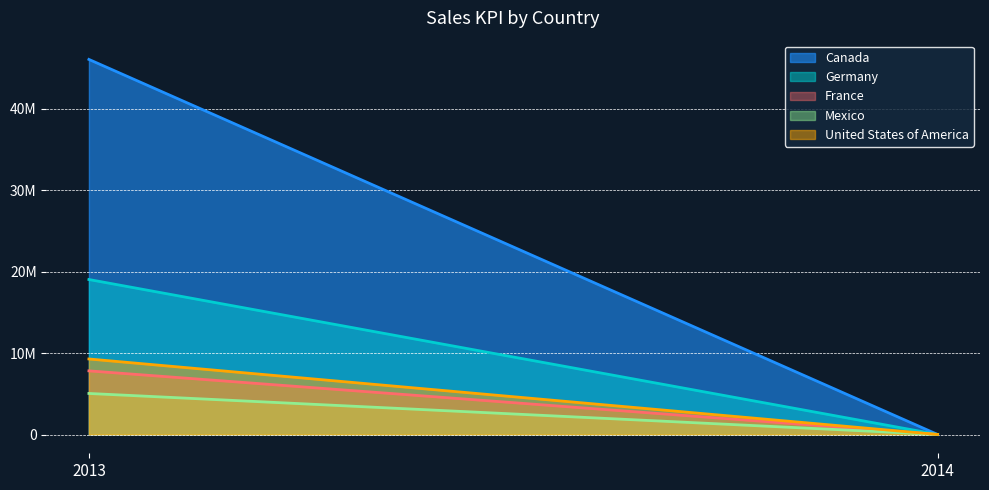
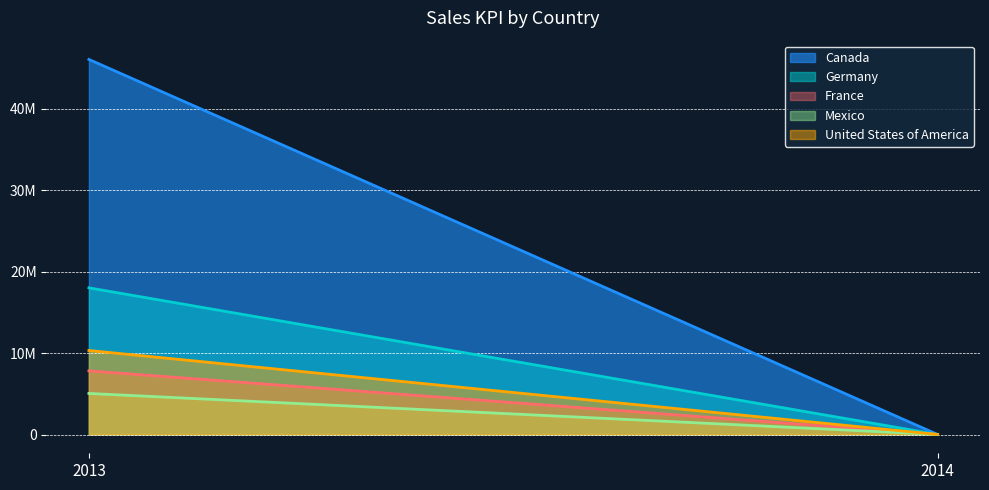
Germany, 2013: 19000000 -> 18000000
United States of America, 2013: 9000000 -> 10000000
